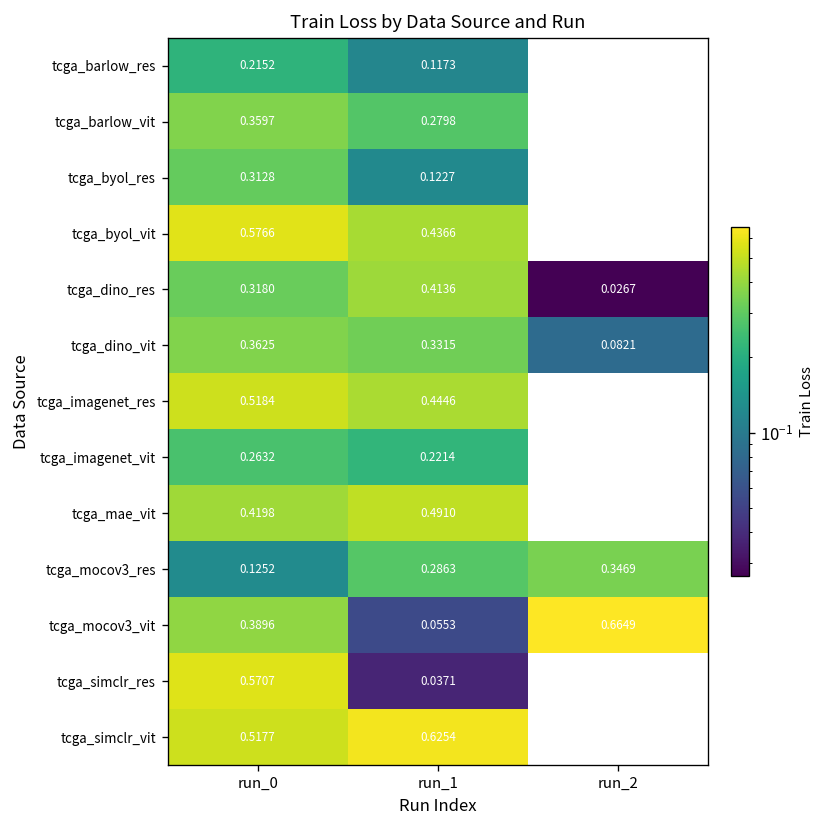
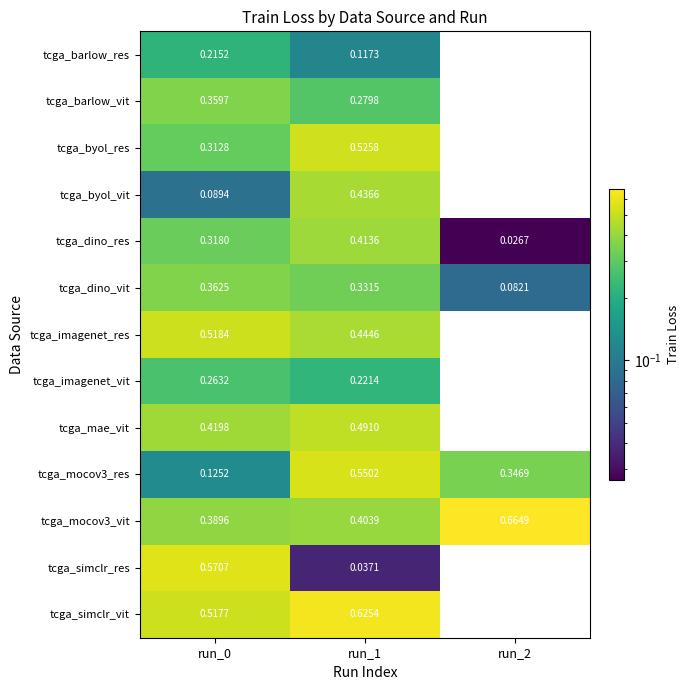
tcga_byol_res, run_1: 0.1227 -> 0.5258
tcga_byol_vit, run_0: 0.5766 -> 0.0894
tcga_mocov3_res, run_1: 0.2863 -> 0.5502
tcga_mocov3_vit, run_1: 0.0553 -> 0.4039
